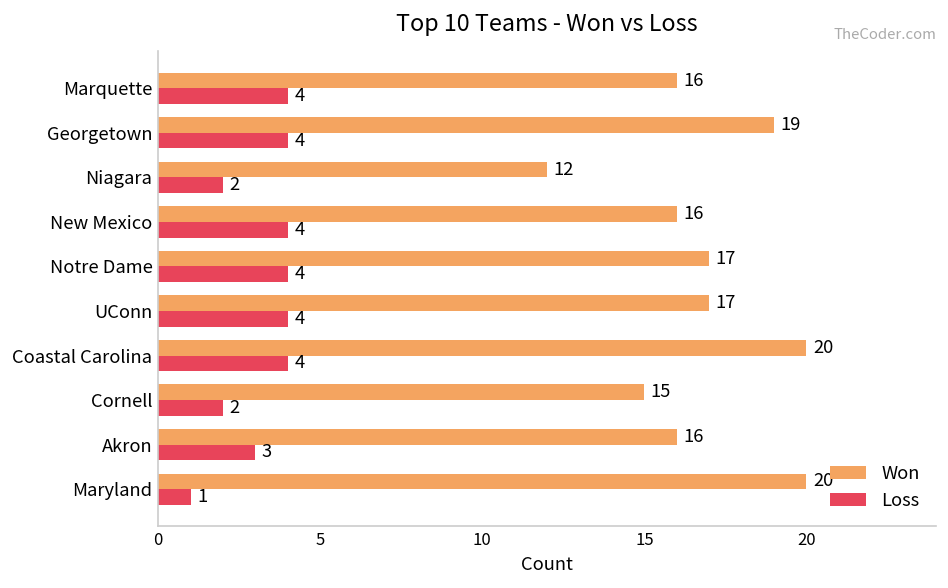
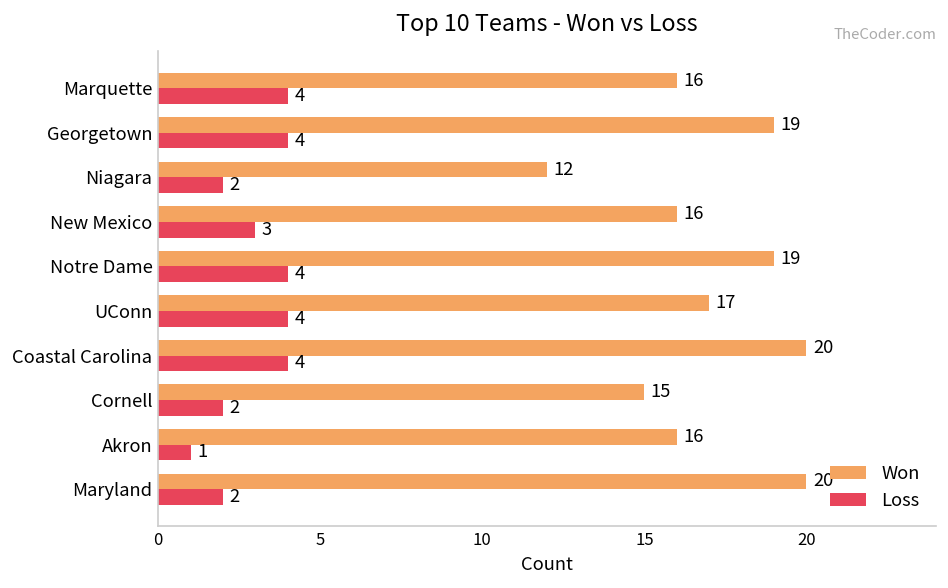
Loss, New Mexico: 4 -> 3
Won, Notre Dame: 17 -> 19
Loss, Akron: 3 -> 1
Loss, Maryland: 1 -> 2
